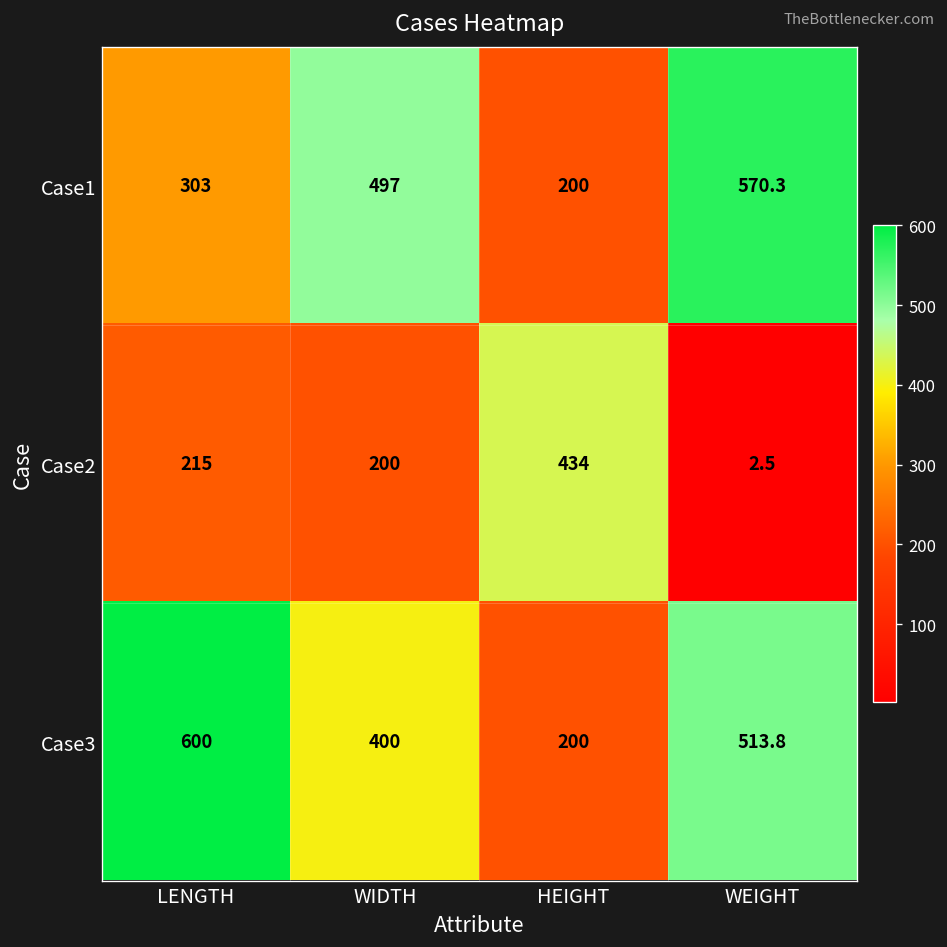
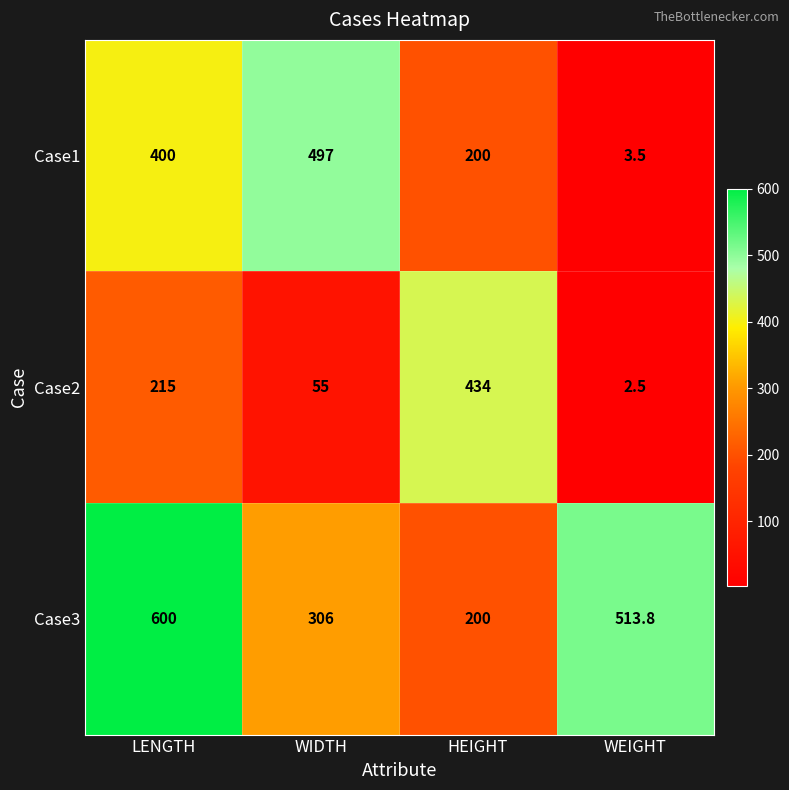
Case1, LENGTH: 303 -> 400
Case1, WEIGHT: 570.3 -> 3.5
Case2, WIDTH: 200 -> 55
Case3, WIDTH: 400 -> 306
